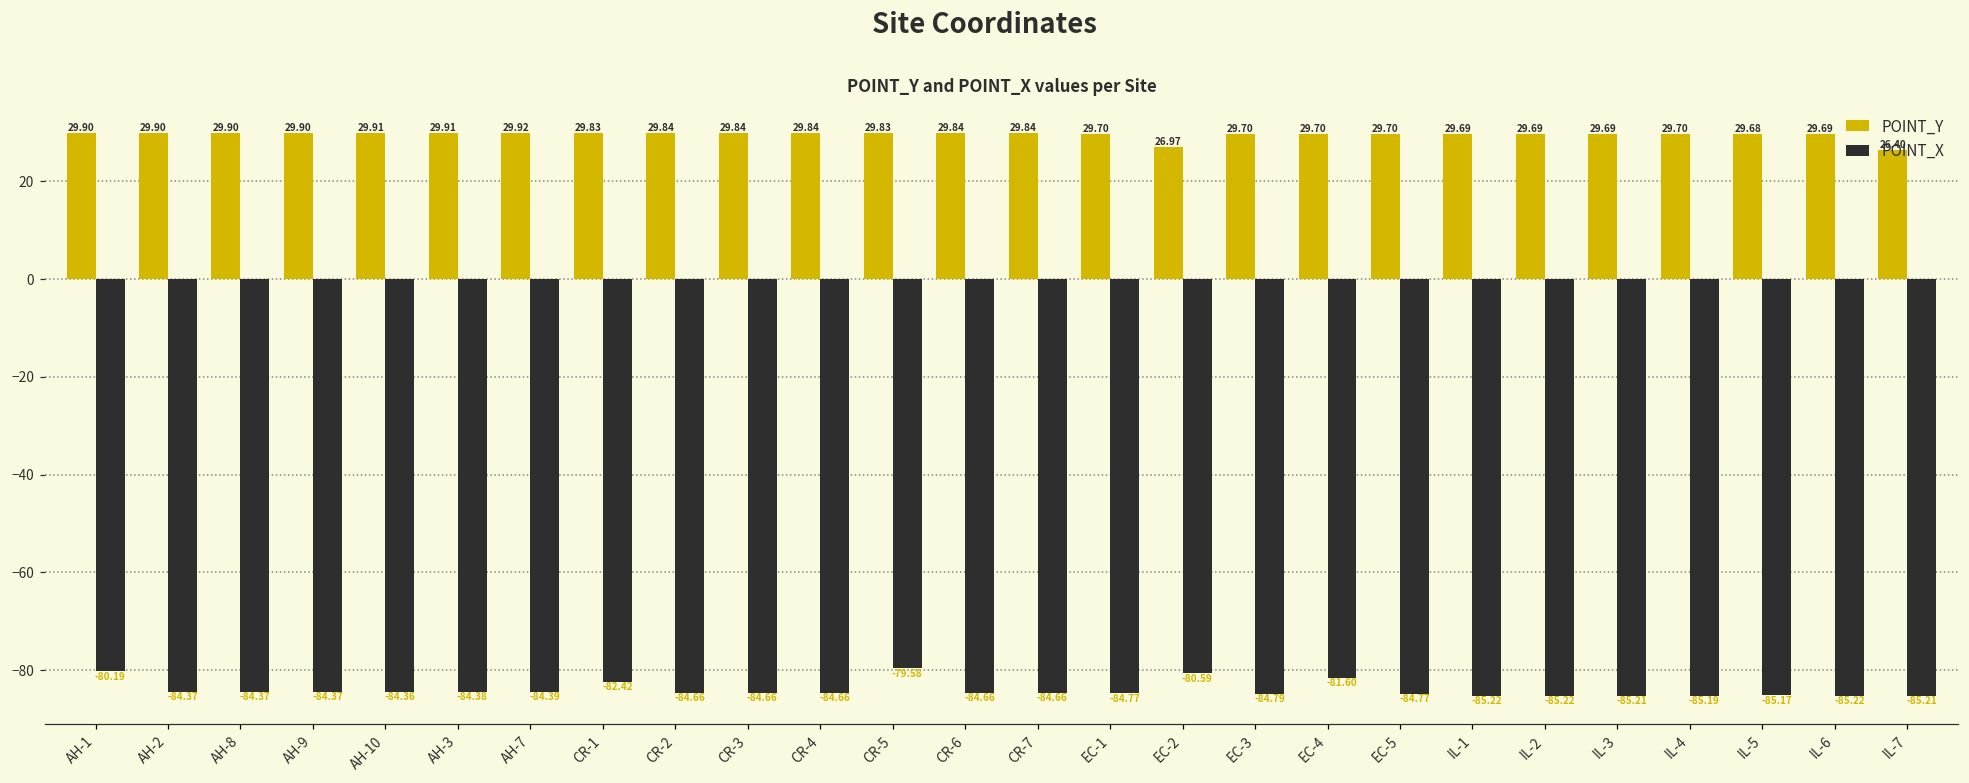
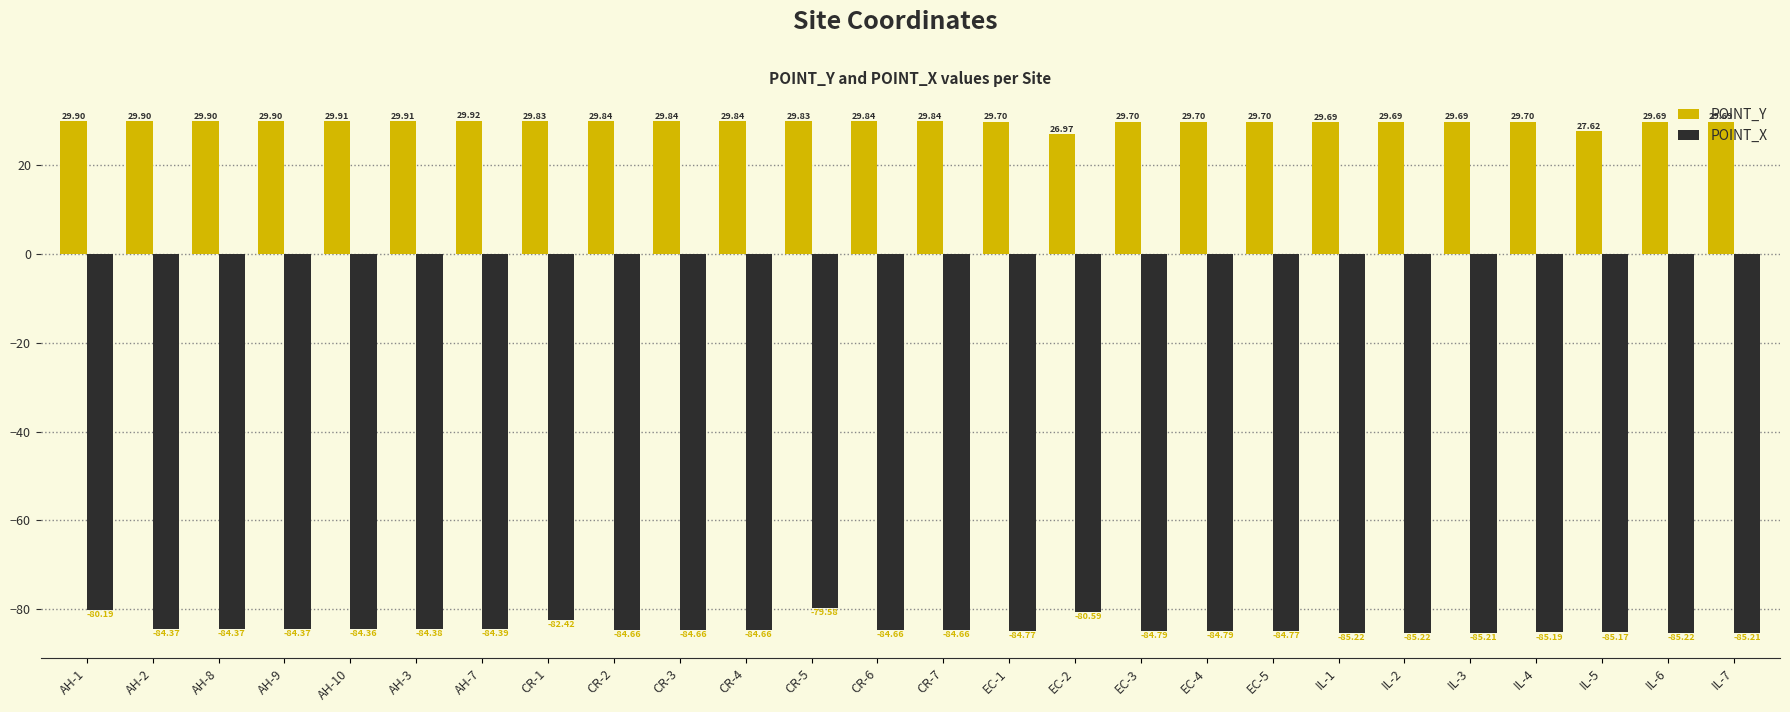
POINT_X, EC-4: -81.60 -> -84.79
POINT_Y, IL-5: 29.68 -> 27.62
POINT_Y, IL-7: 26.40 -> 29.69
